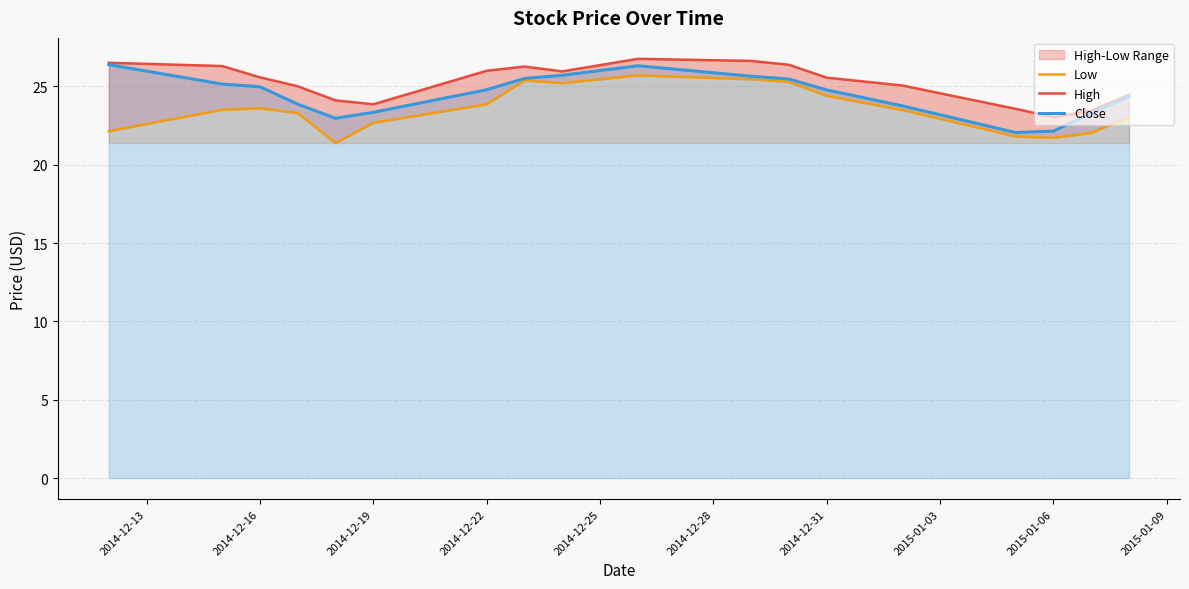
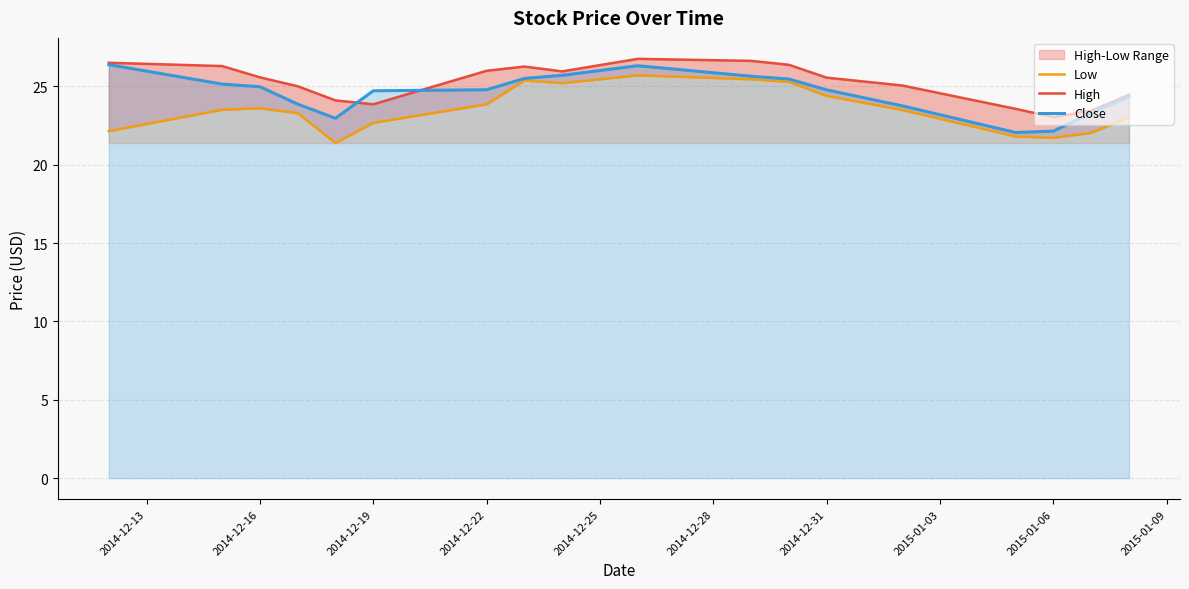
Close, 2014-12-19: 23.3 -> 24.7
